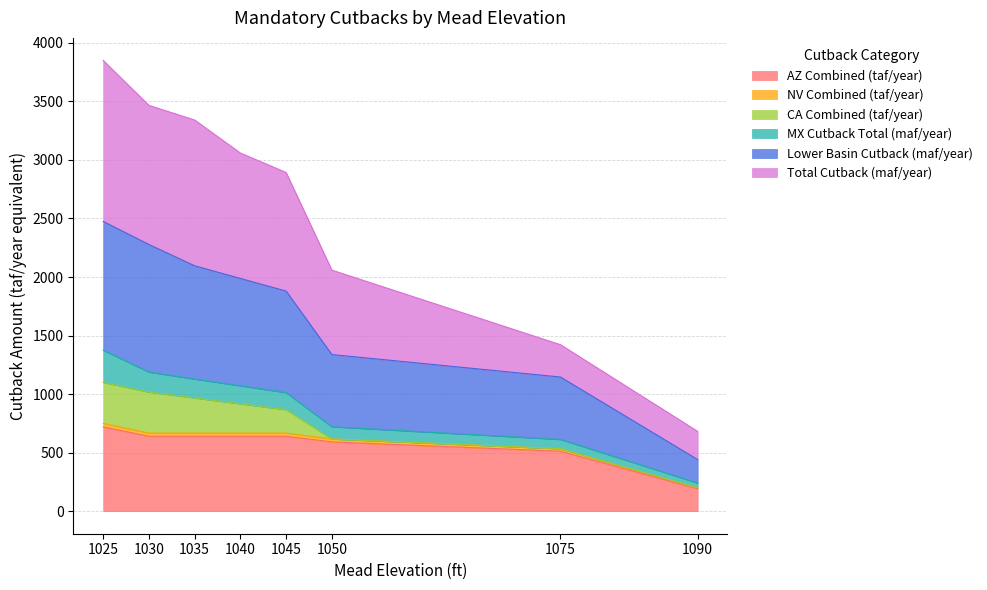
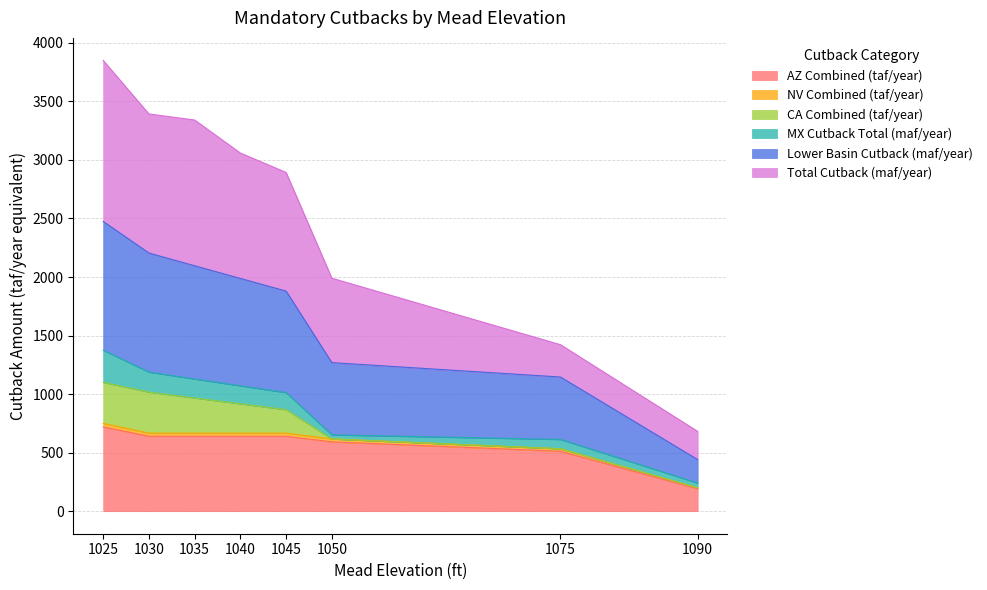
Lower Basin Cutback (maf/year), 1030: 1090 -> 1020
MX Cutback Total (maf/year), 1050: 100 -> 40
